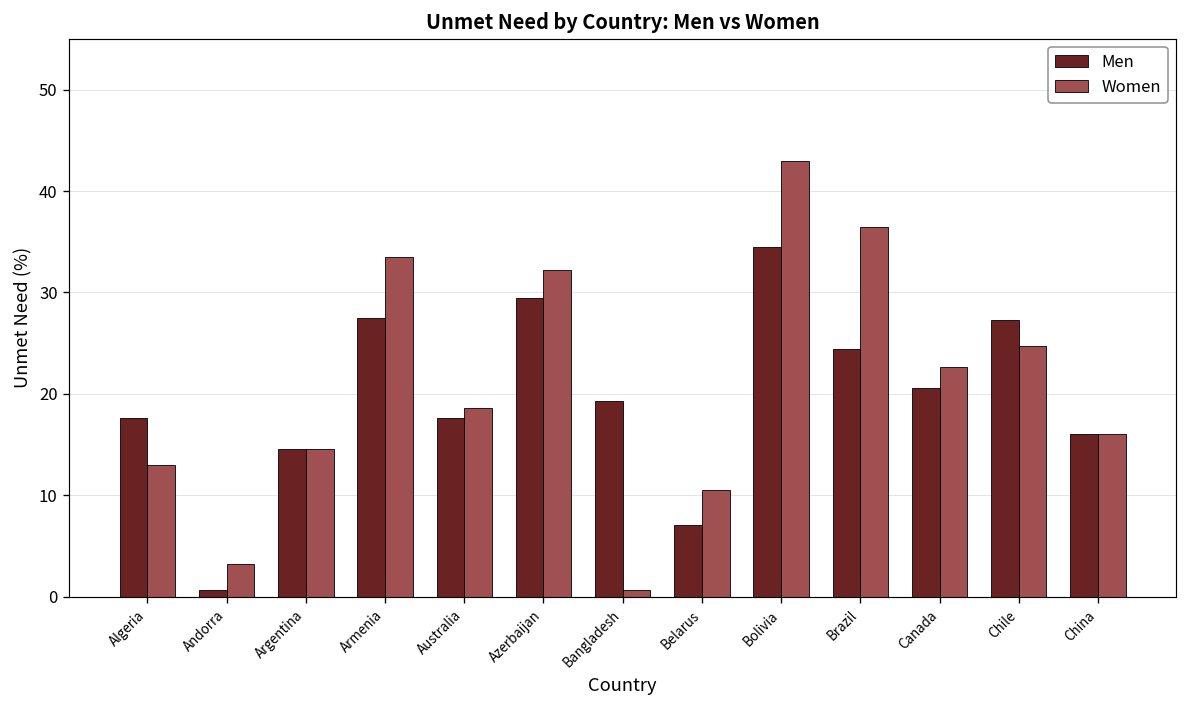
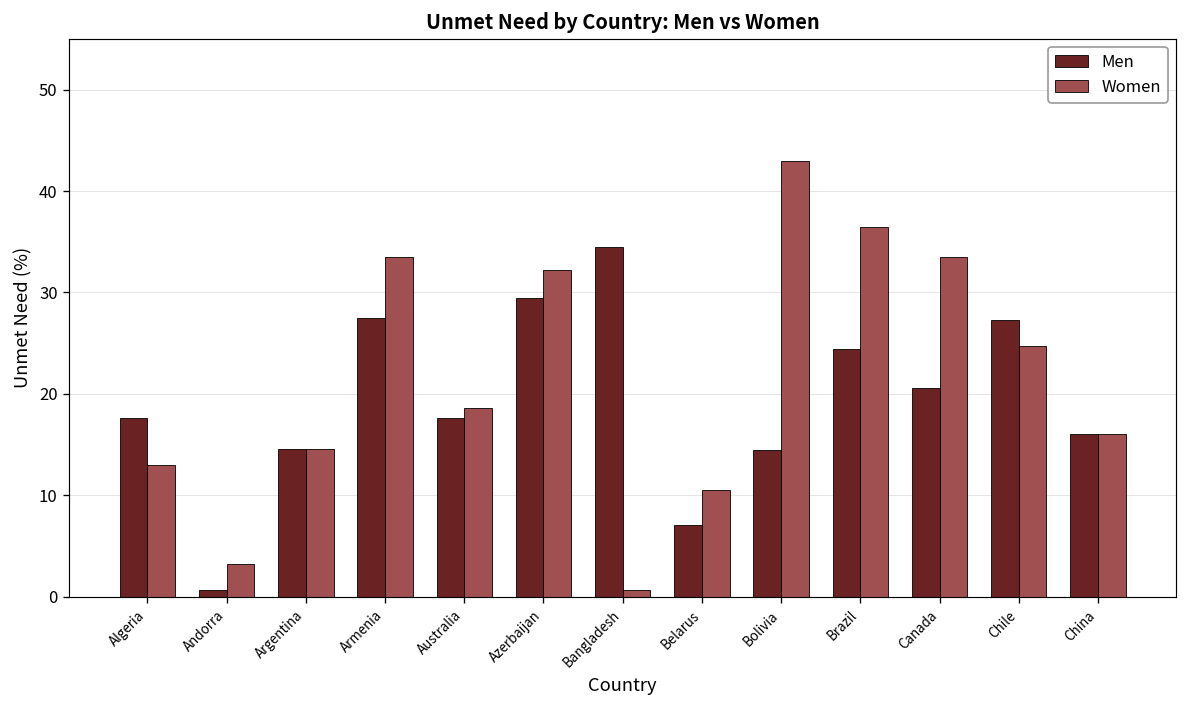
Men, Bangladesh: 19 -> 35
Men, Bolivia: 35 -> 15
Women, Canada: 23 -> 34
